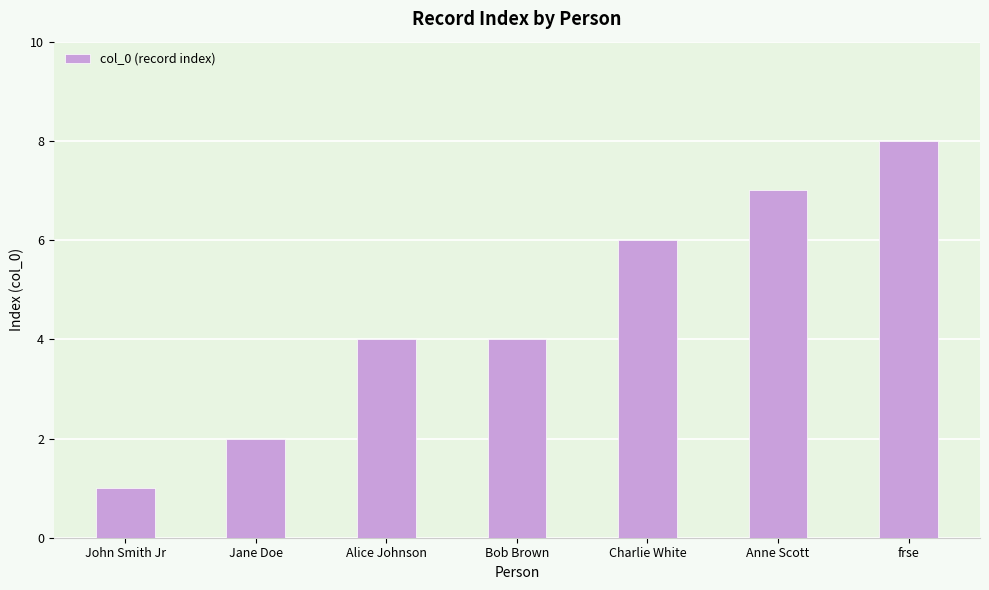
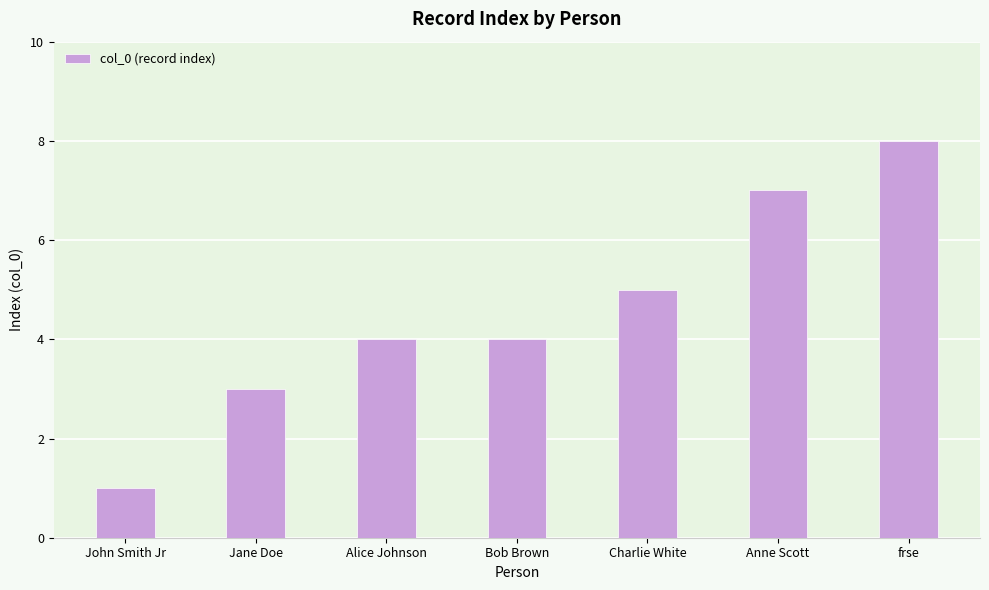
Jane Doe: 2 -> 3
Charlie White: 6 -> 5
